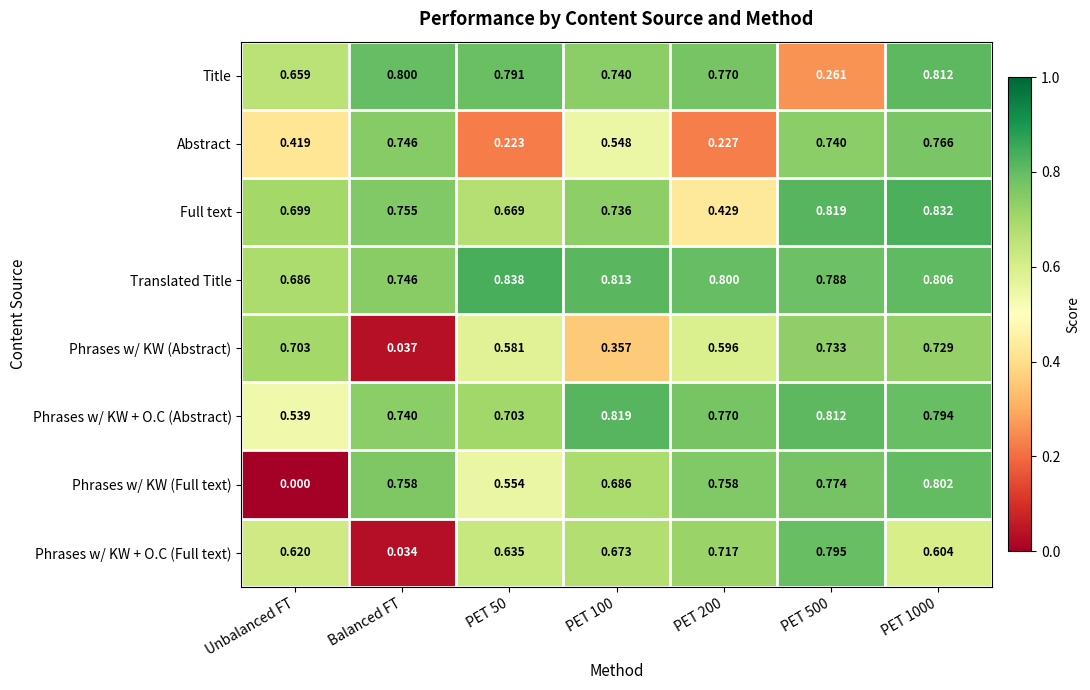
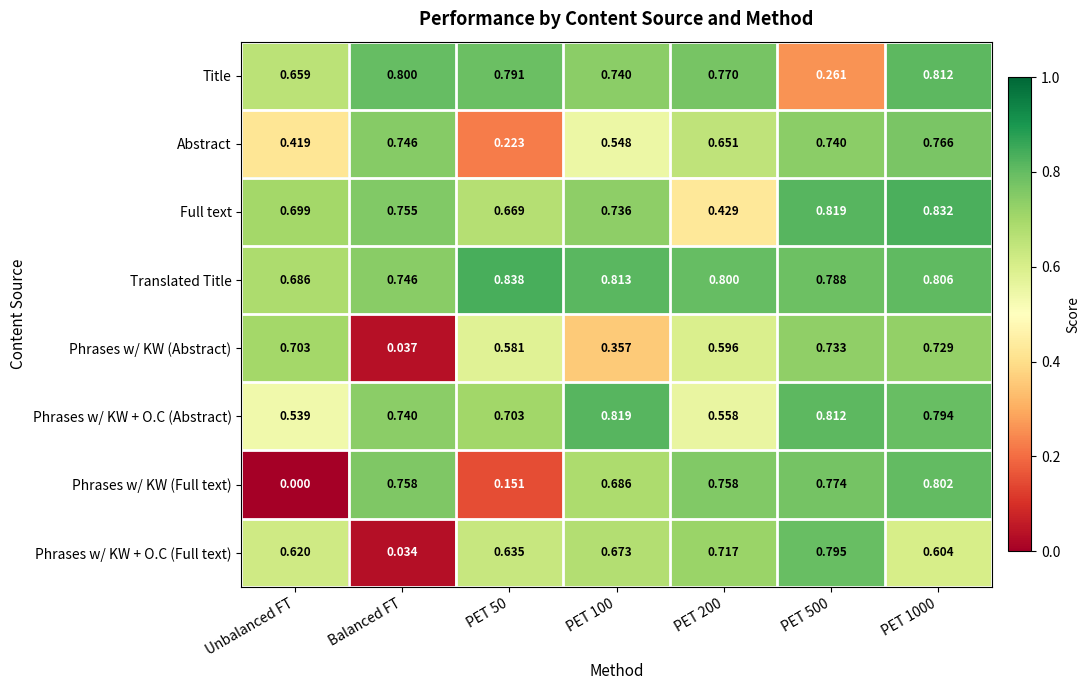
Abstract, PET 200: 0.227 -> 0.651
Phrases w/ KW + O.C (Abstract), PET 200: 0.770 -> 0.558
Phrases w/ KW (Full text), PET 50: 0.554 -> 0.151
